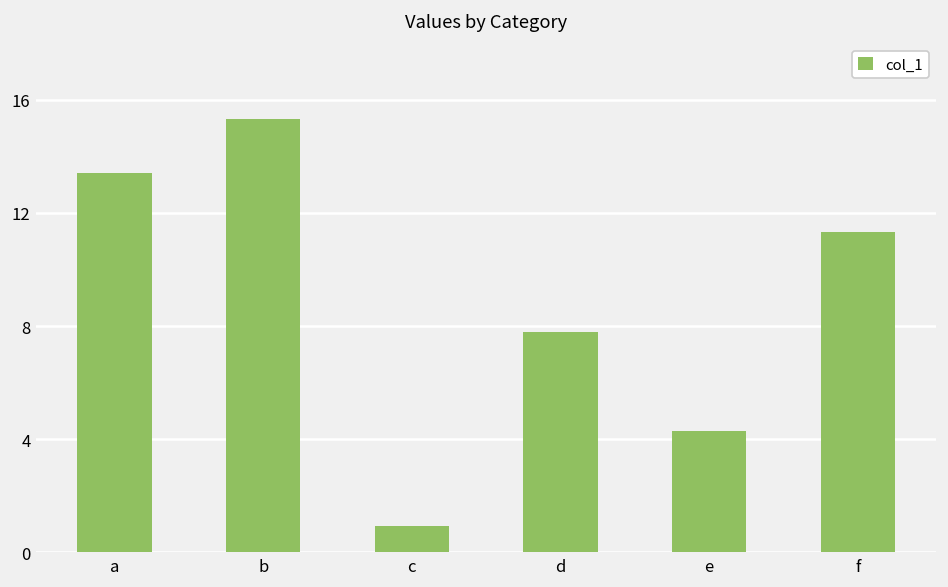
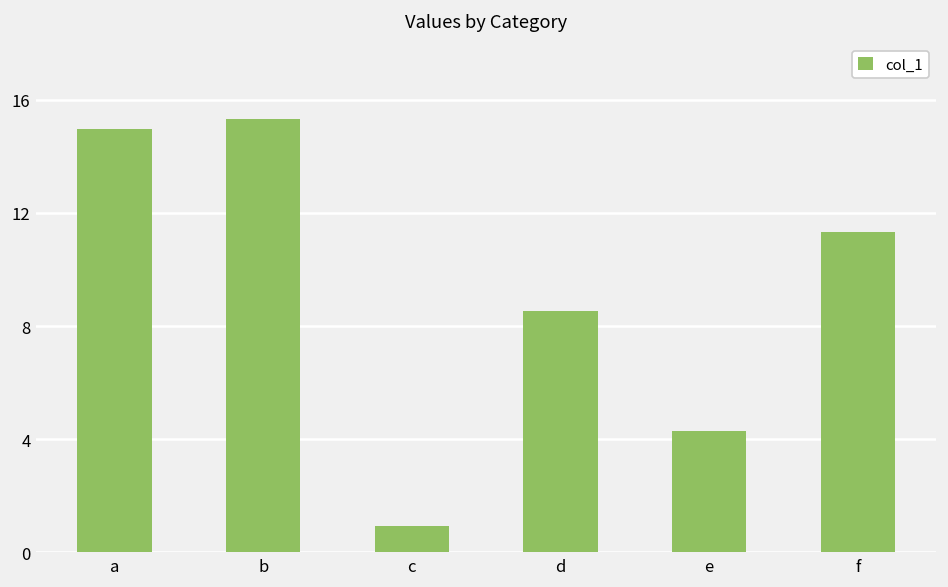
a: 13.4 -> 15.0
d: 7.8 -> 8.5
